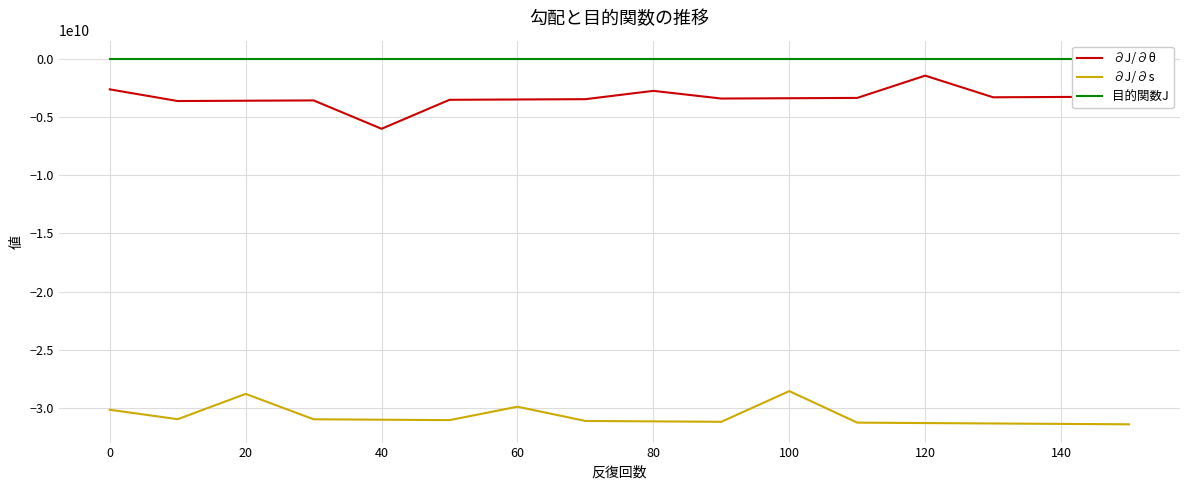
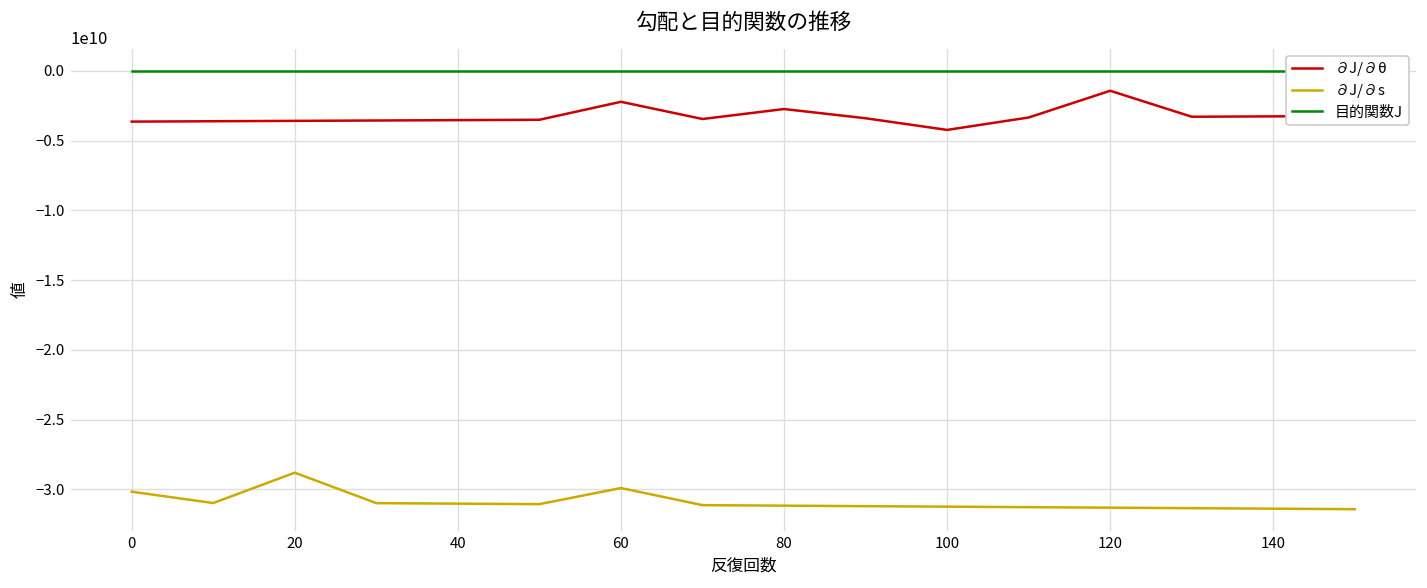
∂J/∂θ, 0: -2600000000 -> -3600000000
∂J/∂θ, 40: -6000000000 -> -3500000000
∂J/∂θ, 60: -3500000000 -> -2200000000
∂J/∂θ, 100: -3400000000 -> -4200000000
∂J/∂s, 100: -28600000000 -> -31200000000
